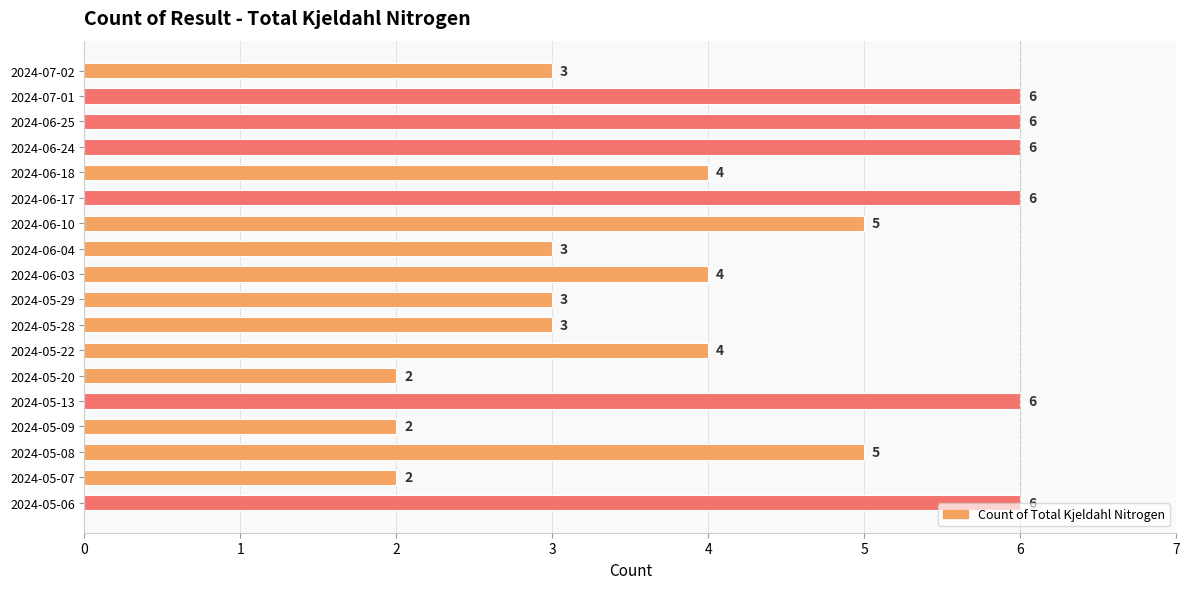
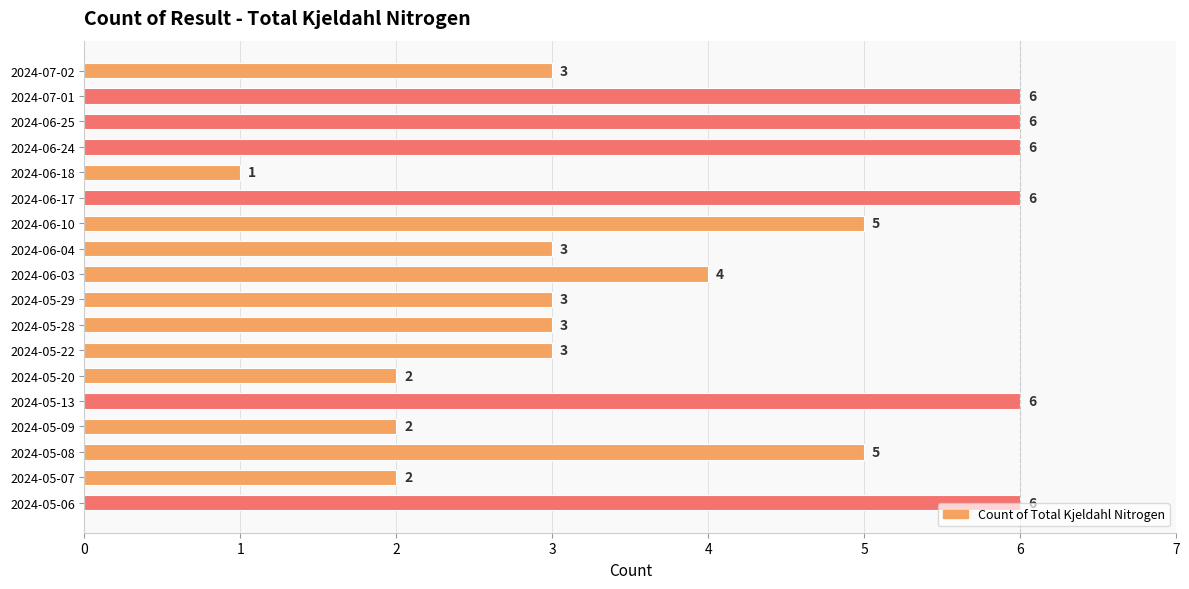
2024-06-18: 4 -> 1
2024-05-22: 4 -> 3
